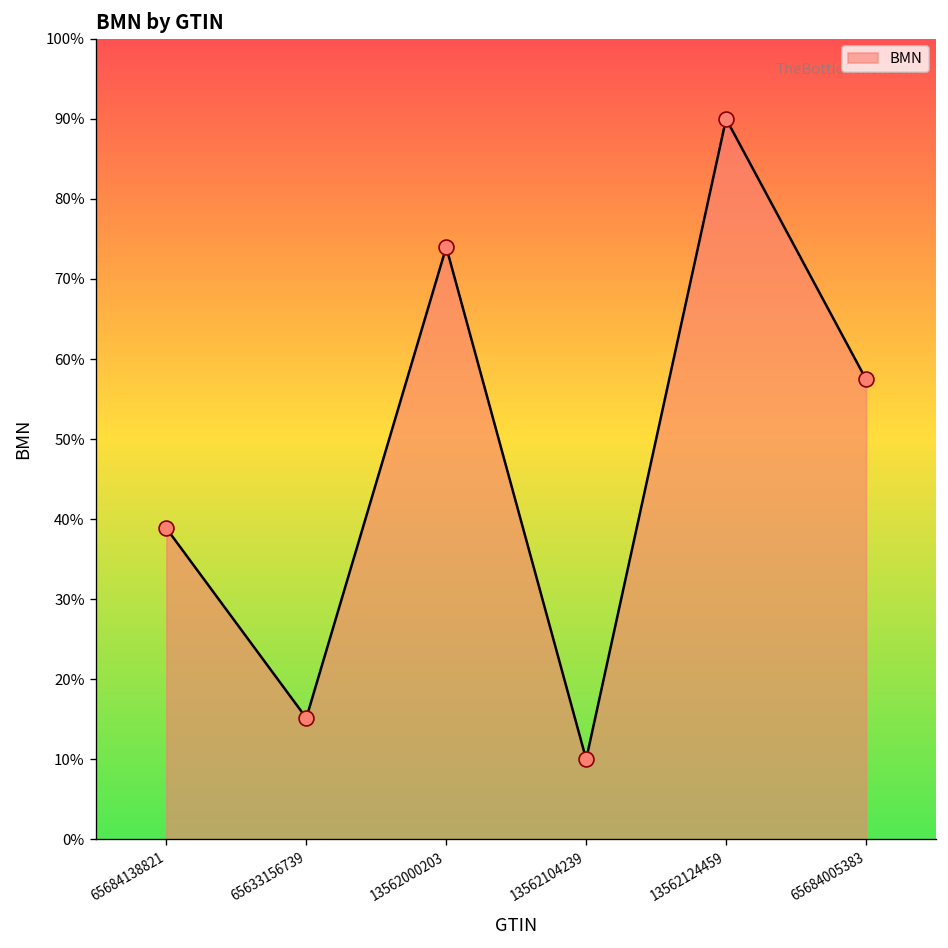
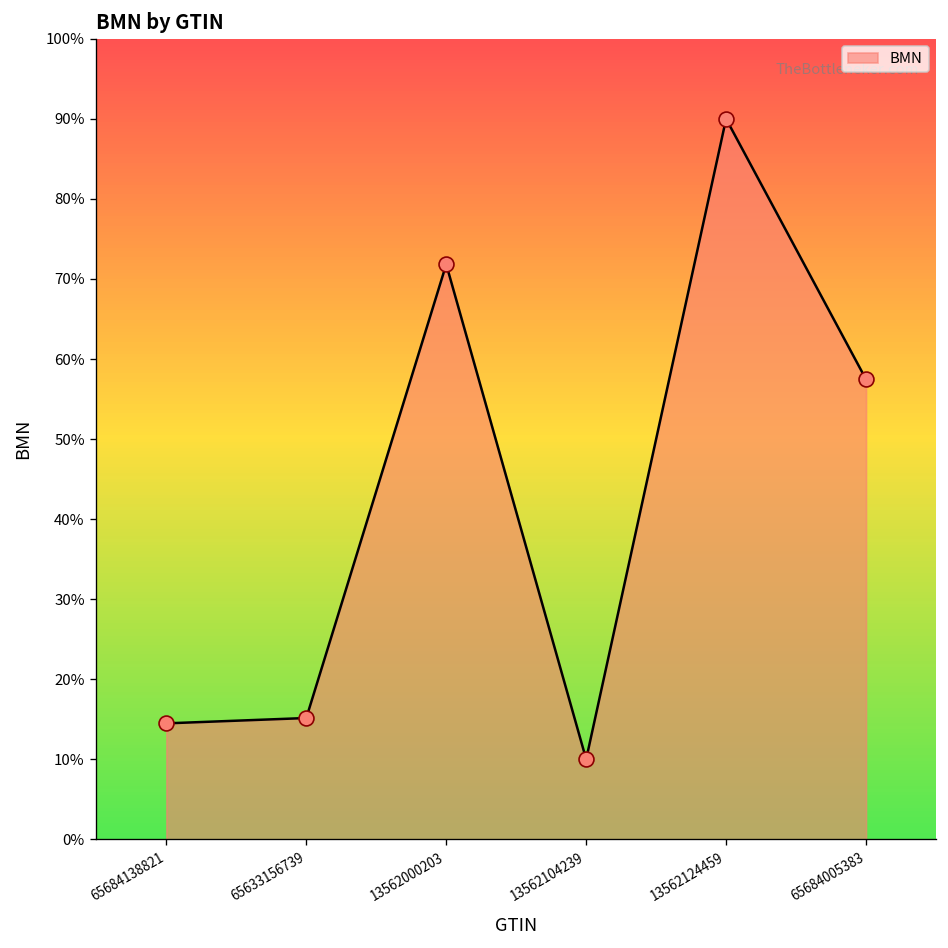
65684138821: 39% -> 14%
13562000203: 74% -> 72%
